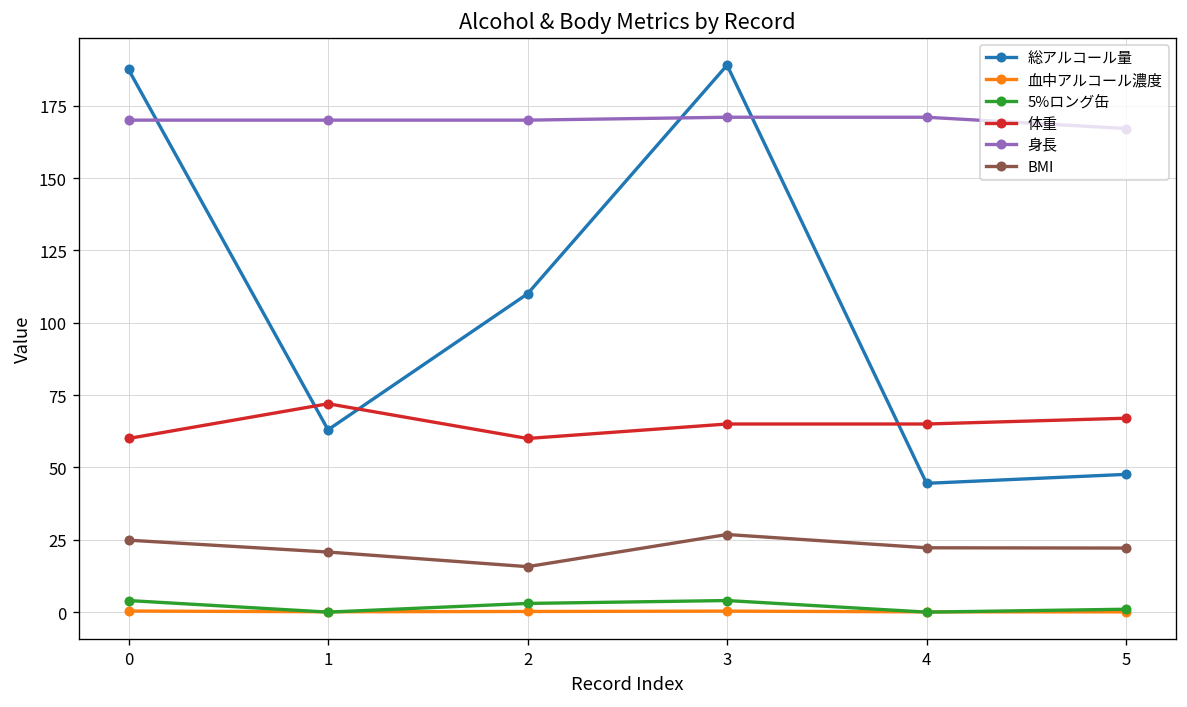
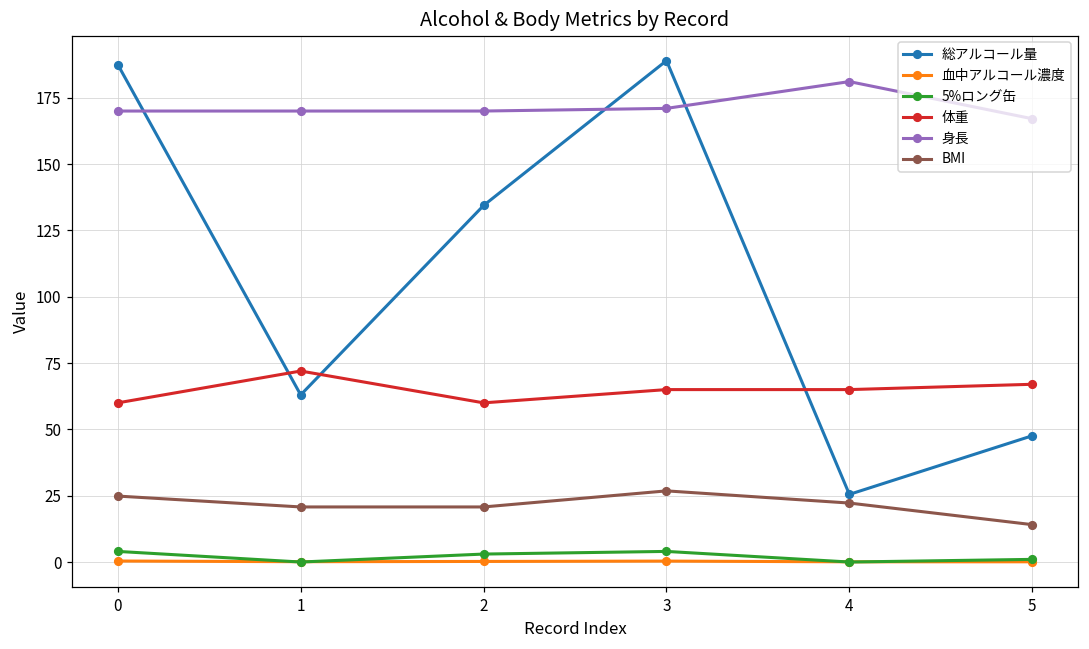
総アルコール量, 2: 110 -> 134
BMI, 2: 16 -> 21
総アルコール量, 4: 45 -> 26
身長, 4: 171 -> 181
BMI, 5: 22 -> 14
